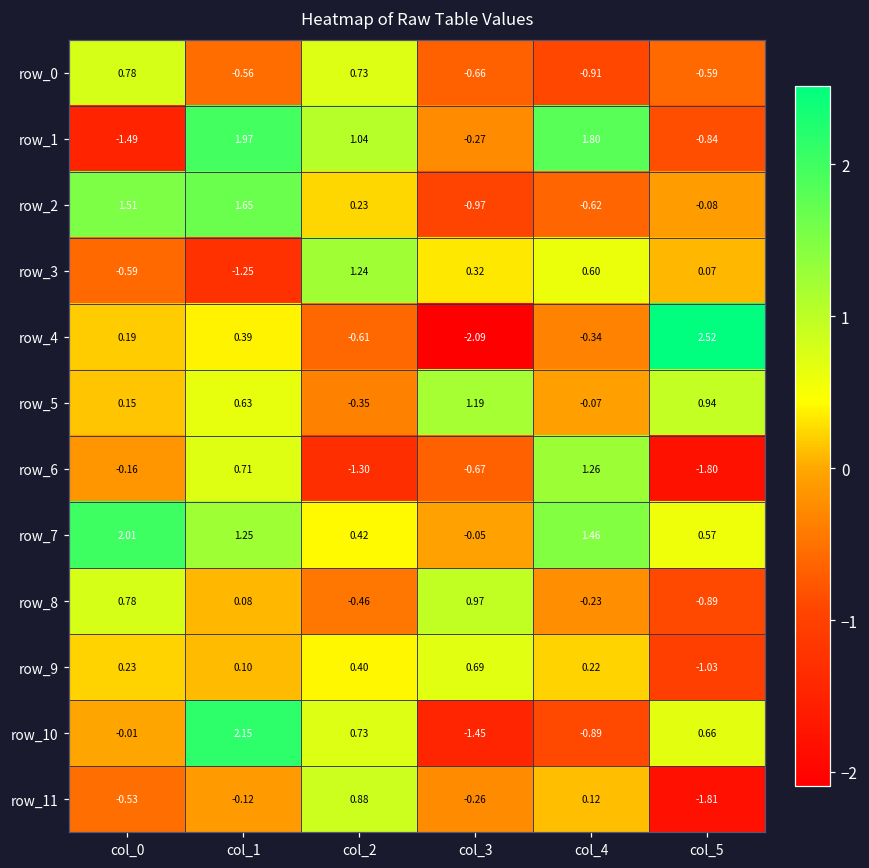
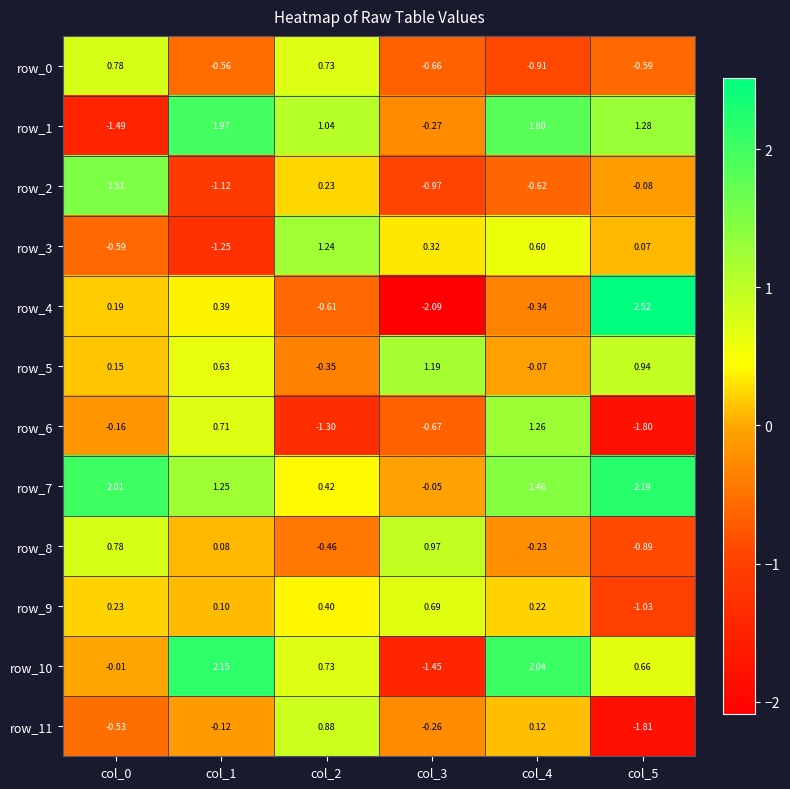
row_1, col_5: -0.84 -> 1.28
row_2, col_1: 1.65 -> -1.12
row_7, col_5: 0.57 -> 2.19
row_10, col_4: -0.89 -> 2.04
